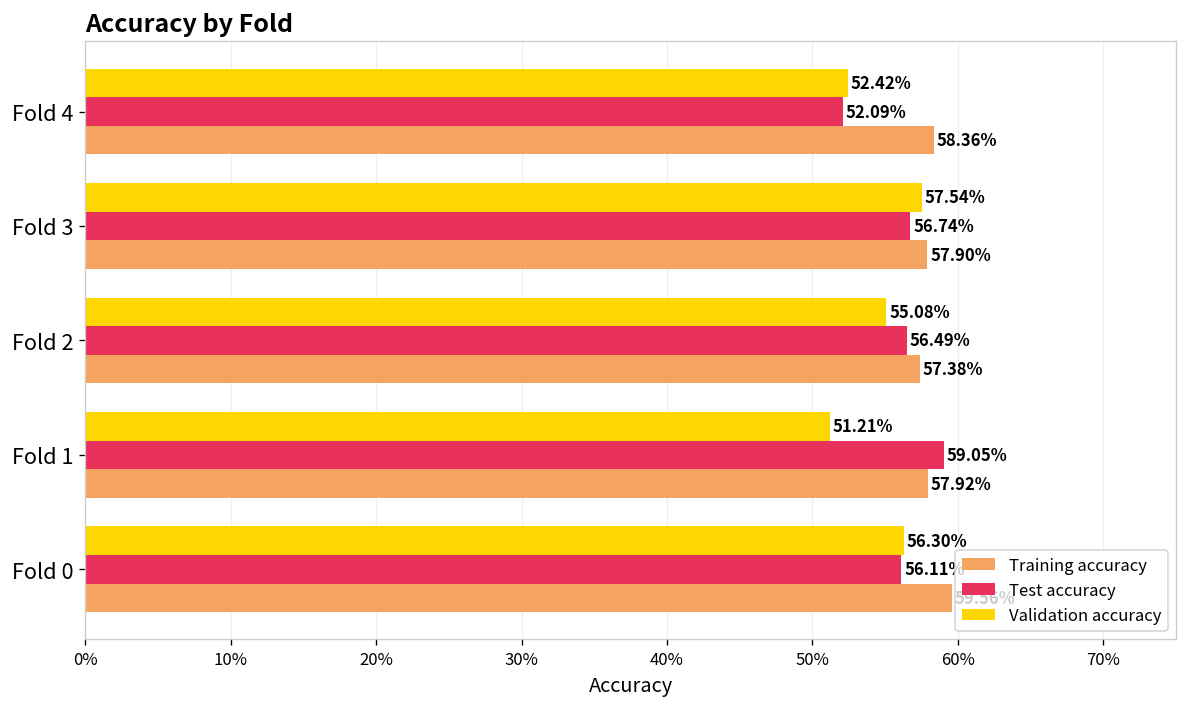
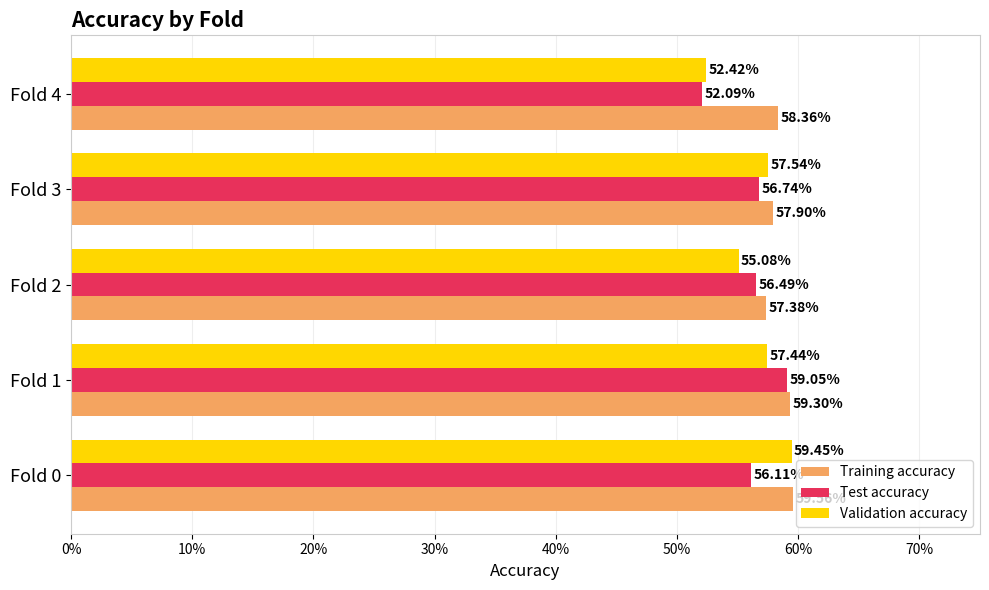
Validation accuracy, Fold 1: 51.21% -> 57.44%
Training accuracy, Fold 1: 57.92% -> 59.30%
Validation accuracy, Fold 0: 56.30% -> 59.45%
